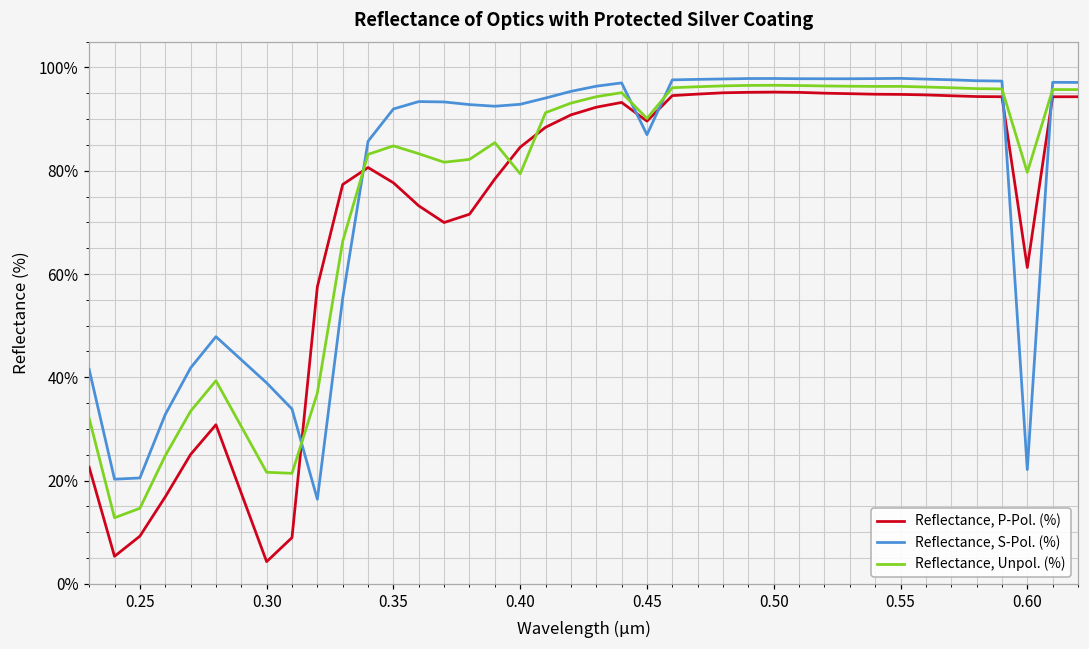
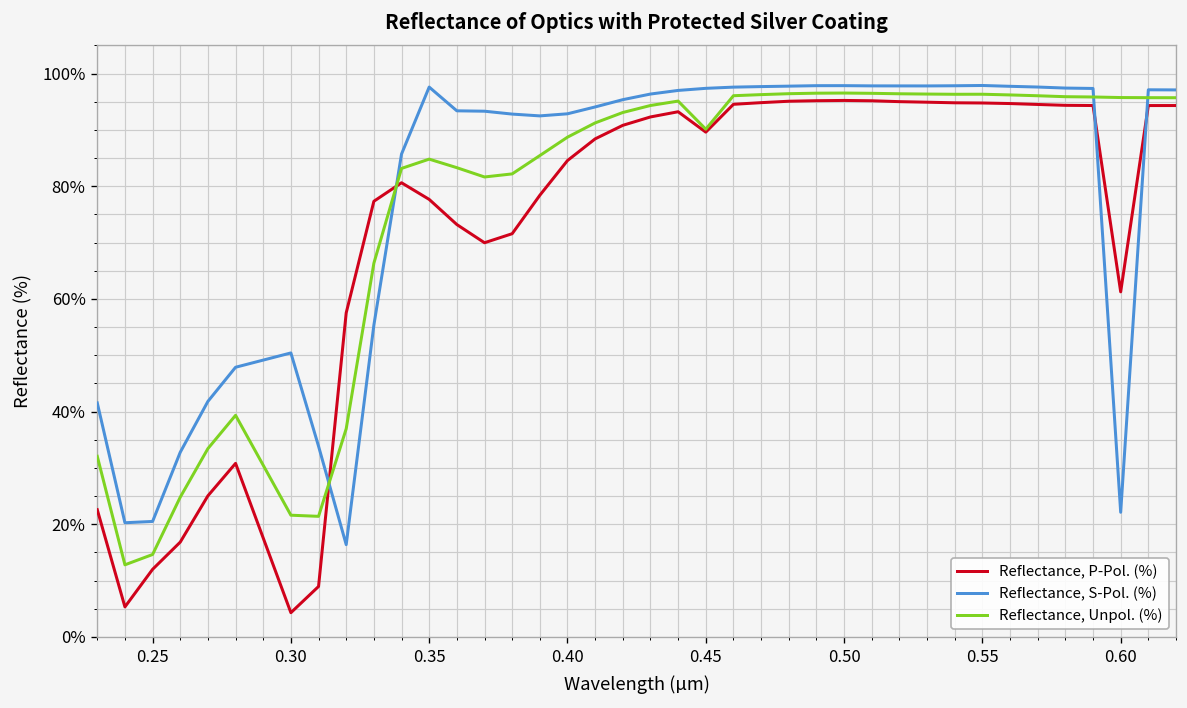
Reflectance, P-Pol. (%), 0.25: 9% -> 12%
Reflectance, S-Pol. (%), 0.30: 39% -> 50%
Reflectance, S-Pol. (%), 0.35: 92% -> 98%
Reflectance, Unpol. (%), 0.40: 79% -> 89%
Reflectance, S-Pol. (%), 0.45: 87% -> 97%
Reflectance, Unpol. (%), 0.60: 80% -> 96%
